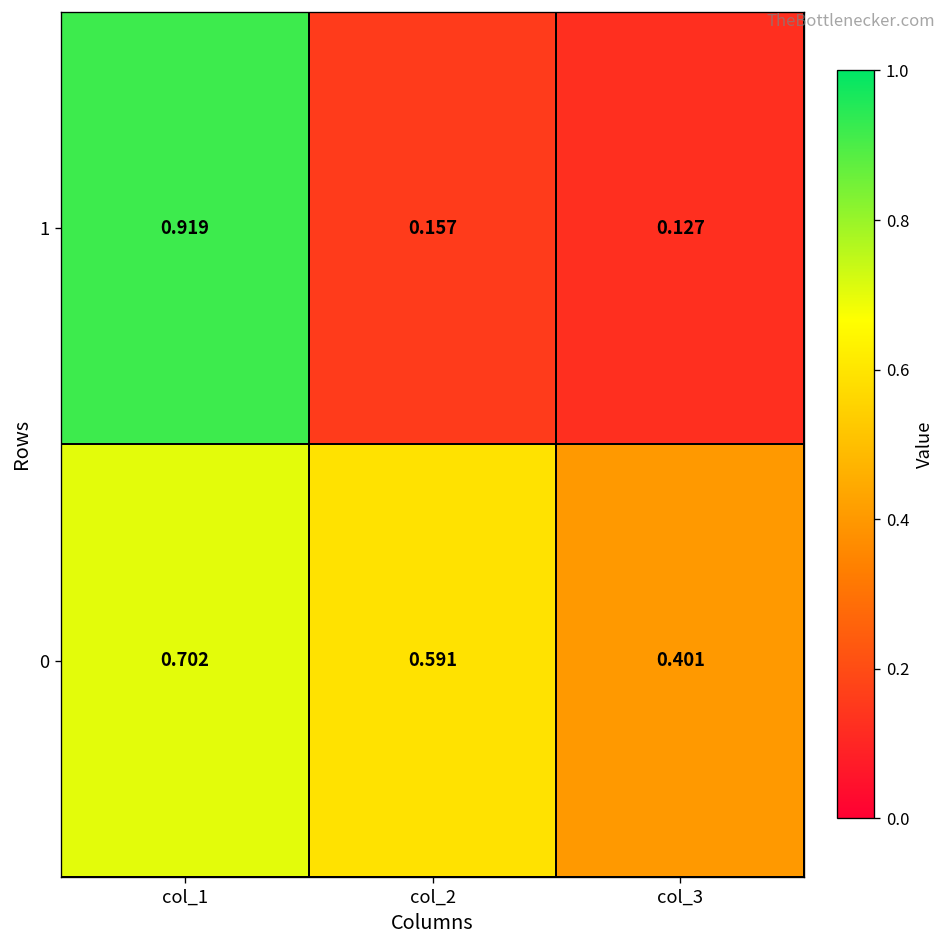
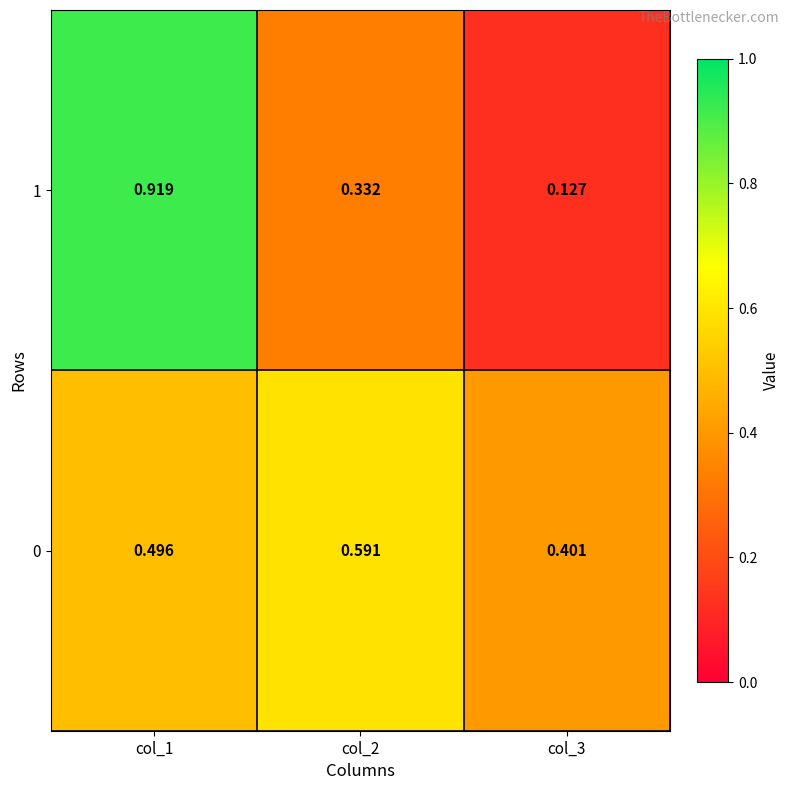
1, col_2: 0.157 -> 0.332
0, col_1: 0.702 -> 0.496
